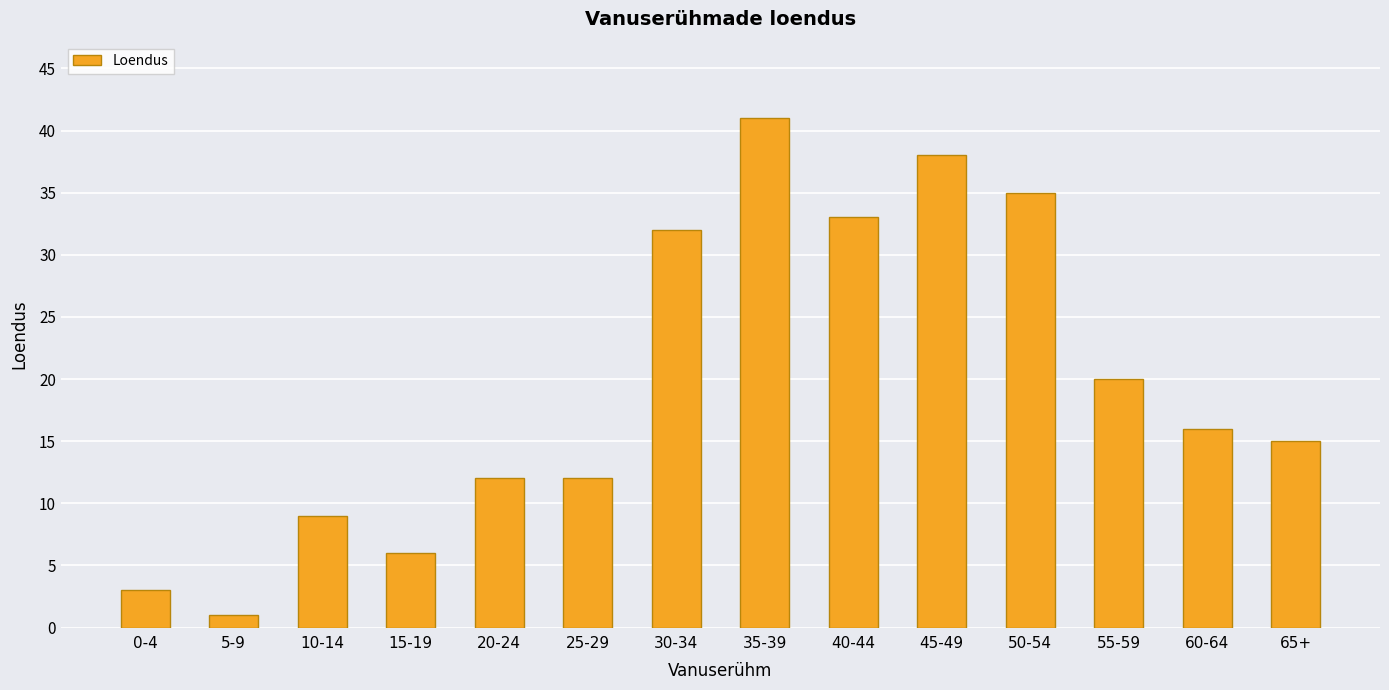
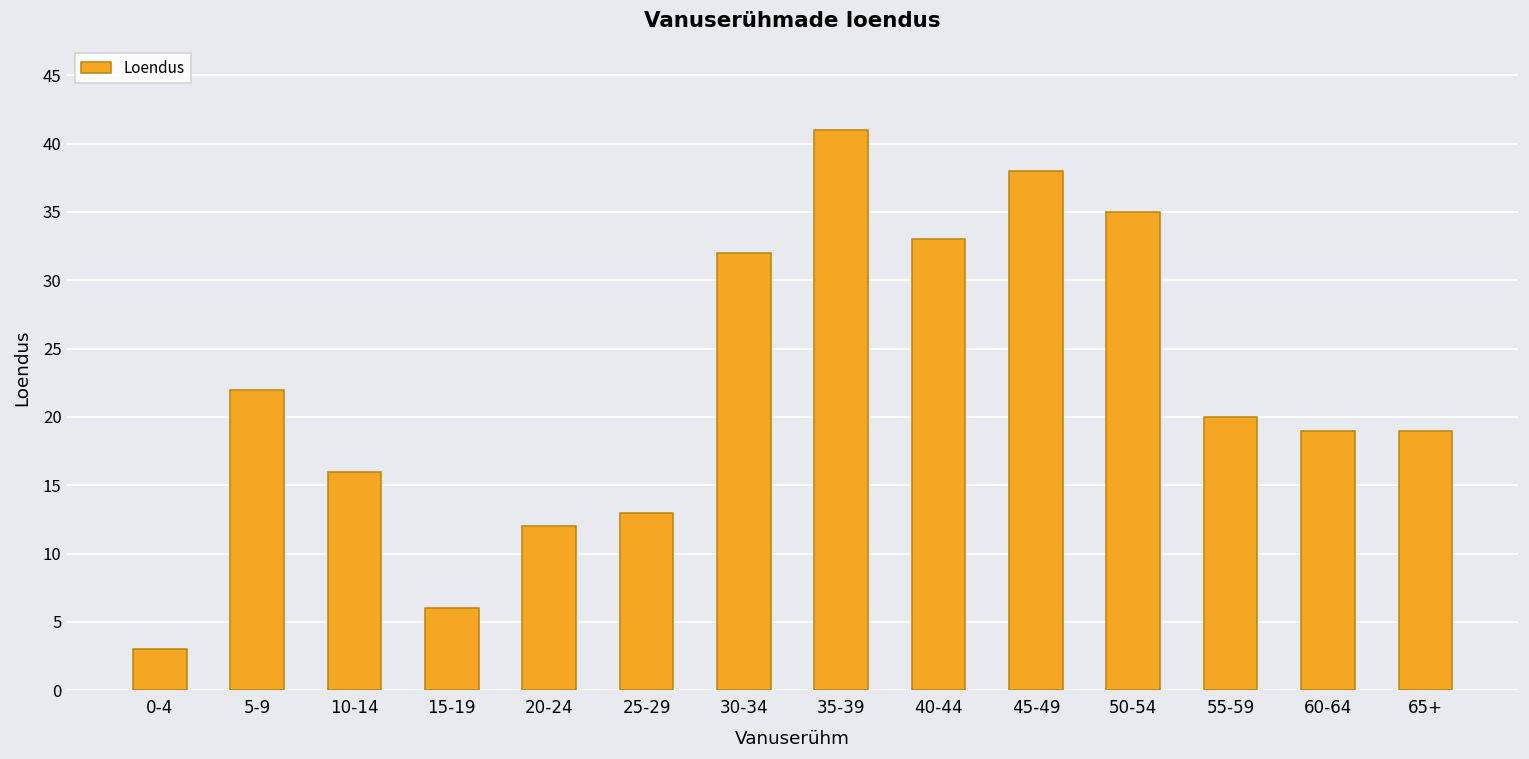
5-9: 1 -> 22
10-14: 9 -> 16
25-29: 12 -> 13
60-64: 16 -> 19
65+: 15 -> 19
